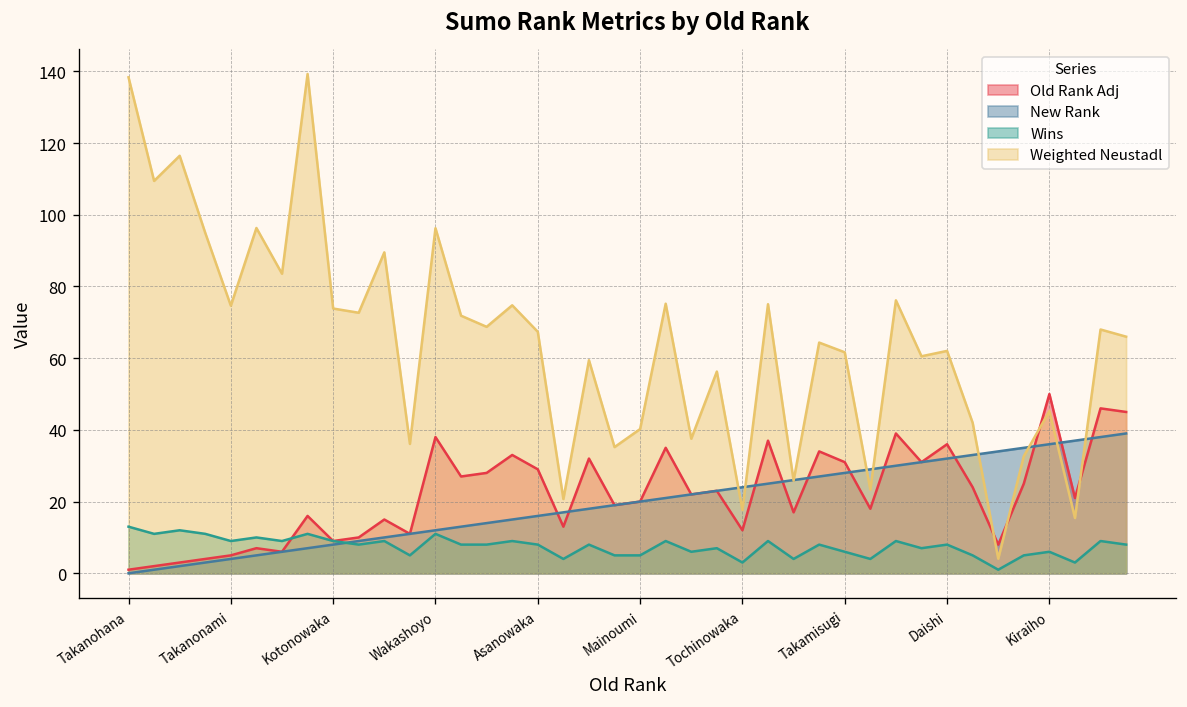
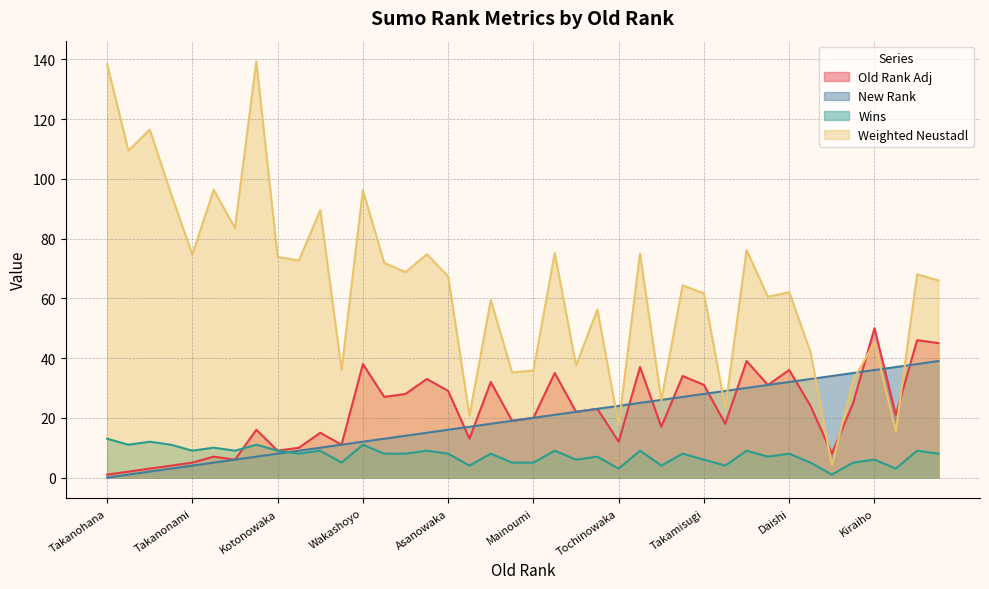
Weighted Neustadl, Mainoumi: 40 -> 36
